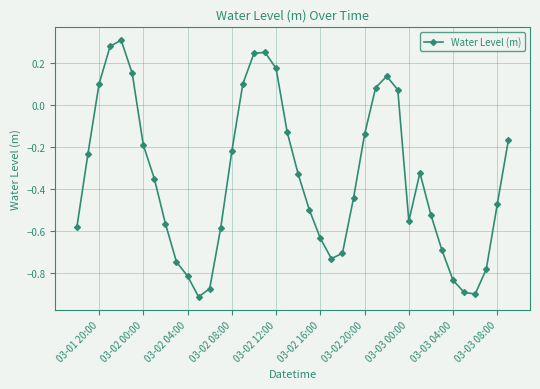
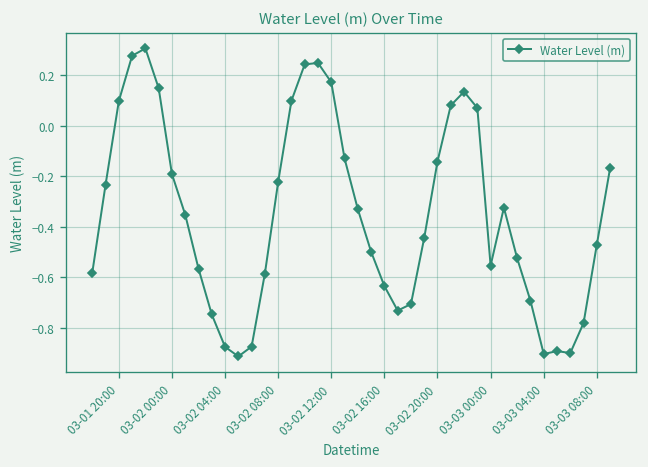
03-02 04:00: -0.82 -> -0.88
03-03 04:00: -0.84 -> -0.90
